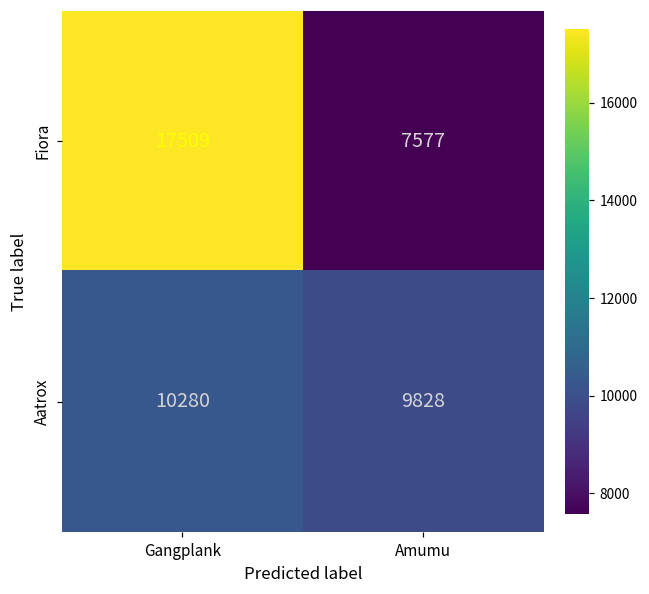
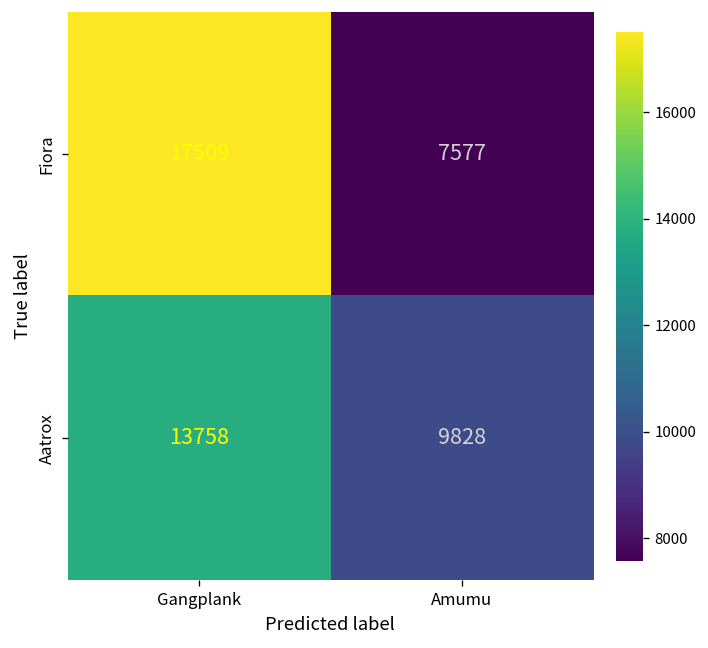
Aatrox, Gangplank: 10280 -> 13758
